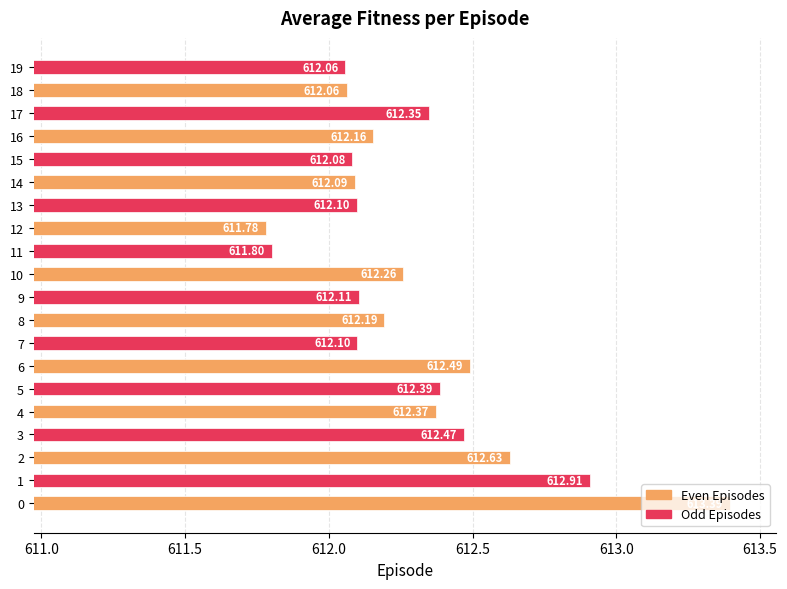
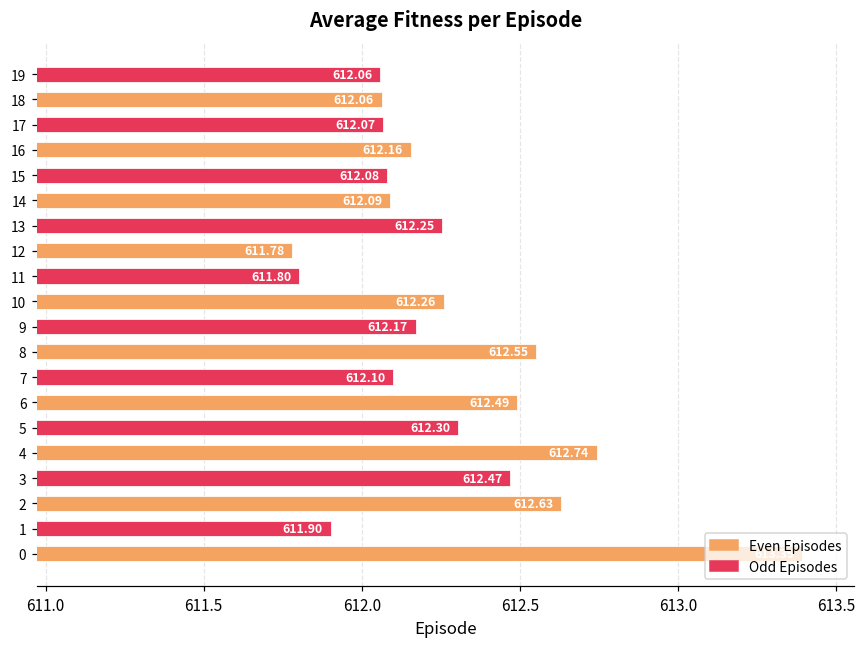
17: 612.35 -> 612.07
13: 612.10 -> 612.25
9: 612.11 -> 612.17
8: 612.19 -> 612.55
5: 612.39 -> 612.30
4: 612.37 -> 612.74
1: 612.91 -> 611.90
